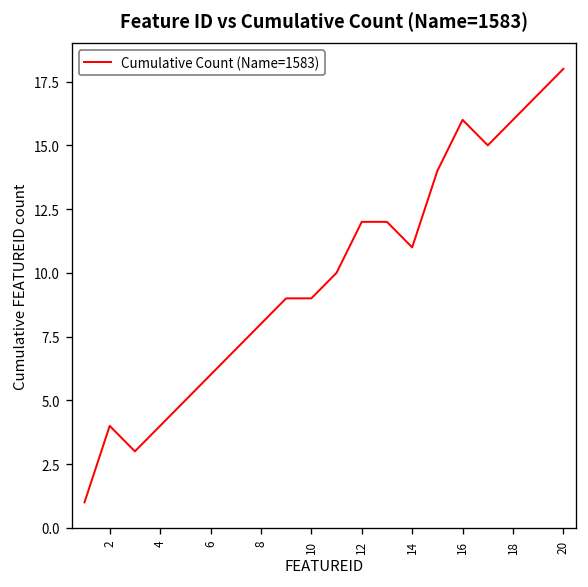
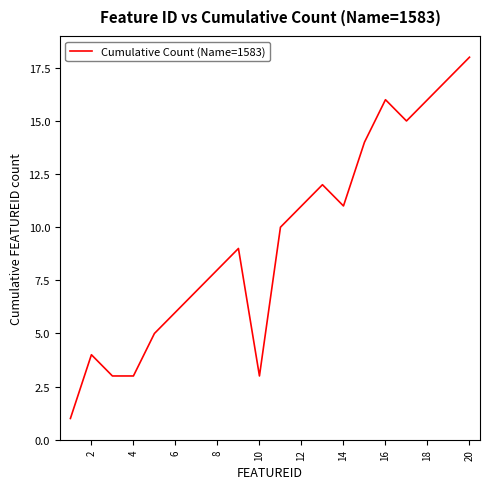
4: 4 -> 3
10: 9 -> 3
12: 12 -> 11
